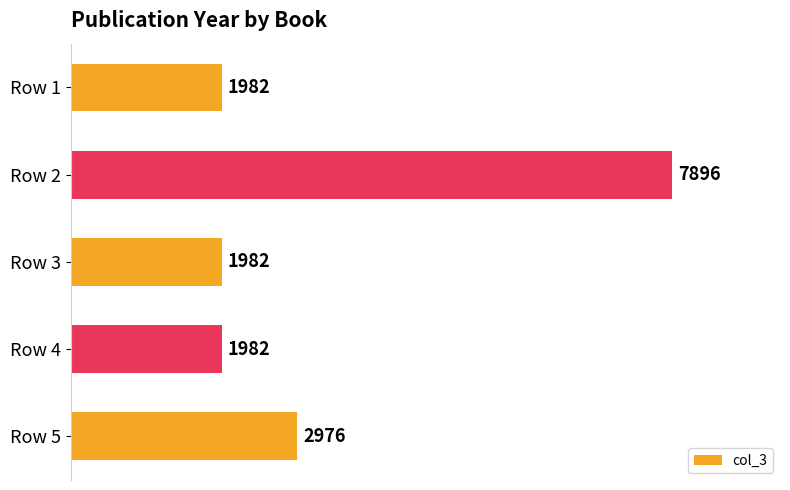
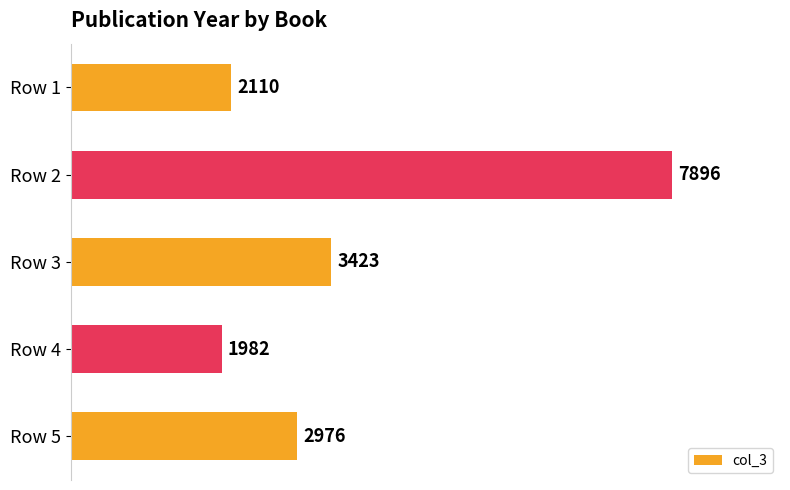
Row 1: 1982 -> 2110
Row 3: 1982 -> 3423
